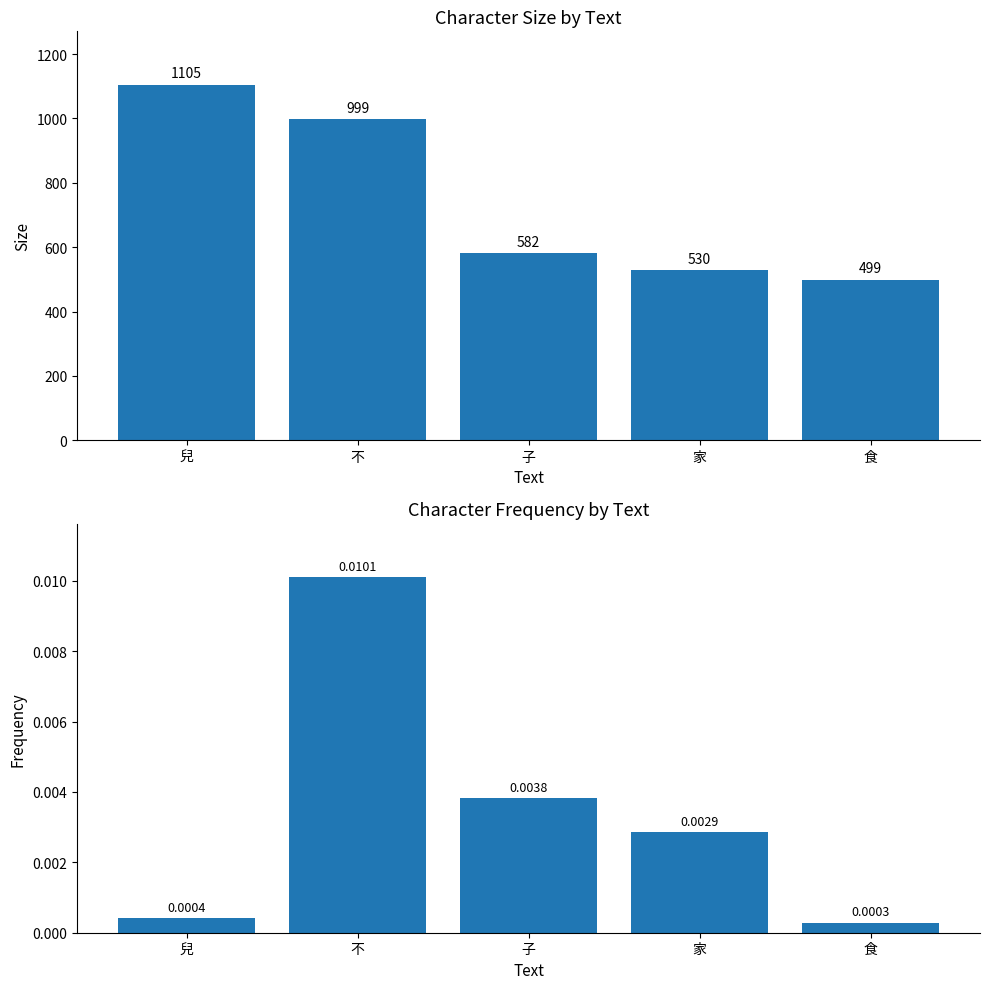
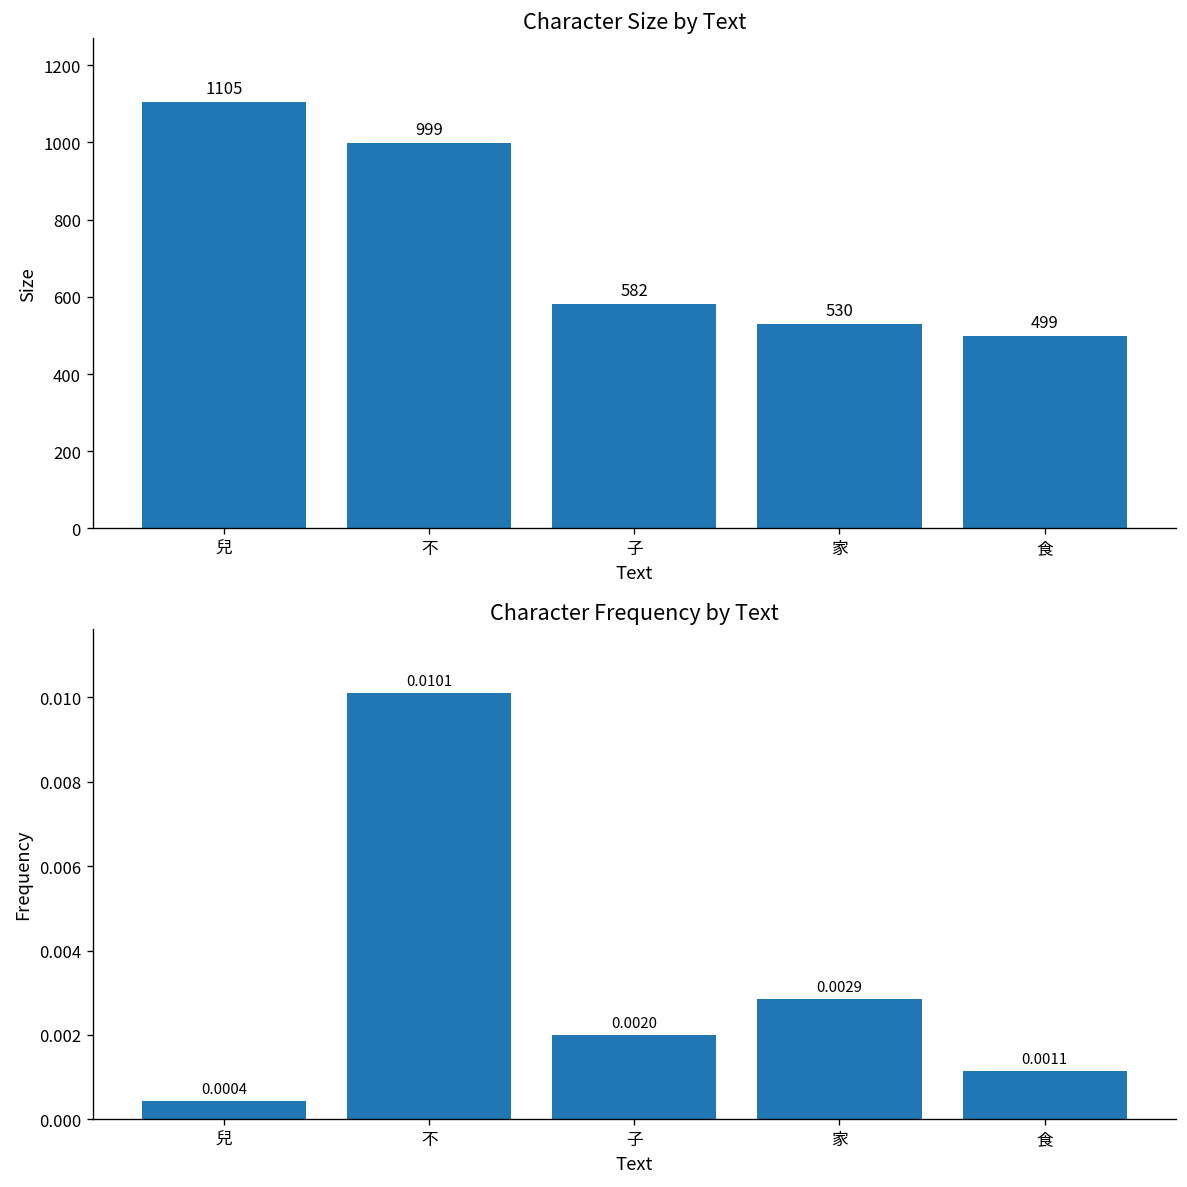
Character Frequency by Text, 子: 0.0038 -> 0.0020
Character Frequency by Text, 食: 0.0003 -> 0.0011
